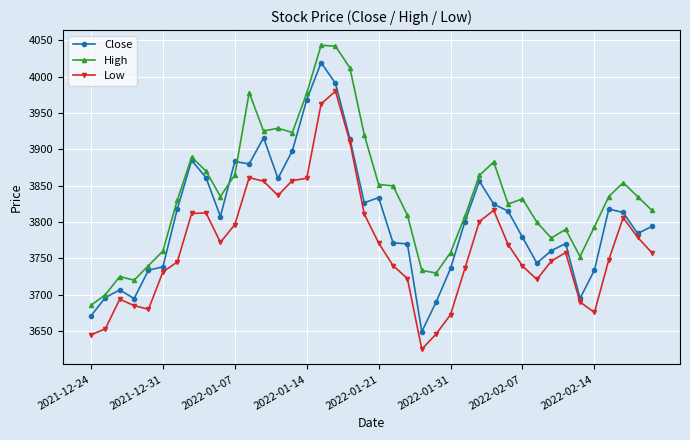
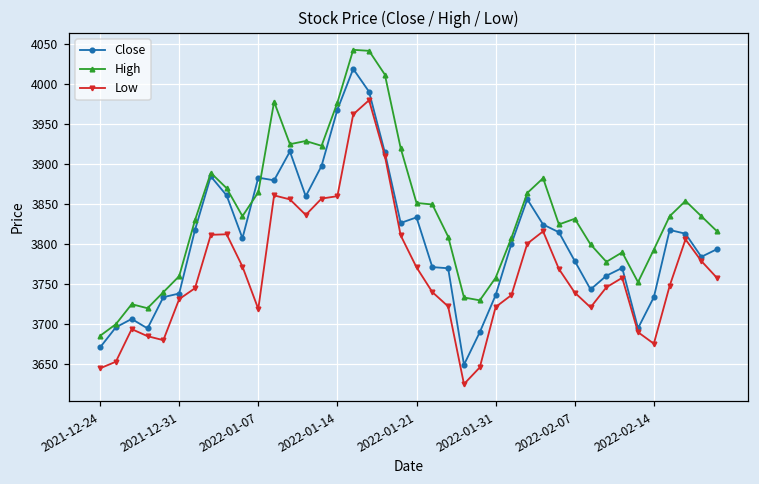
Low, 2022-01-07: 3800 -> 3720
Low, 2022-01-31: 3670 -> 3720
